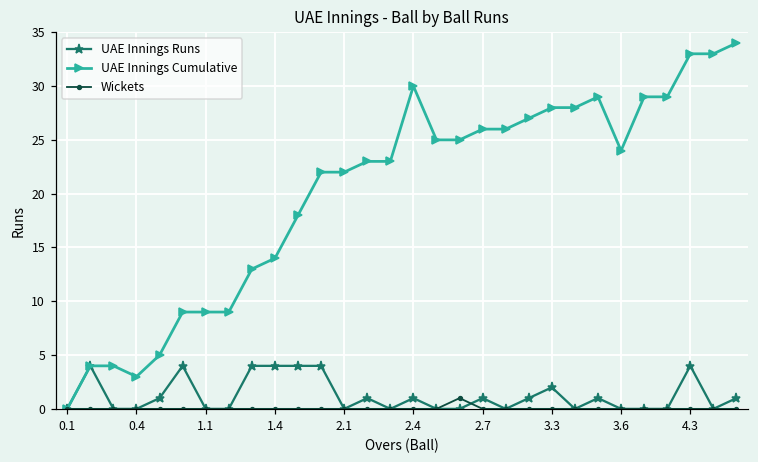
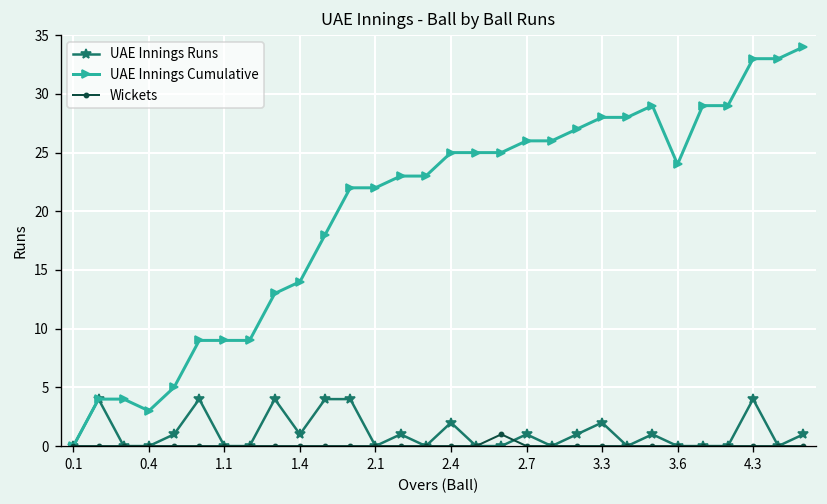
UAE Innings Runs, 1.4: 4 -> 1
UAE Innings Runs, 2.4: 1 -> 2
UAE Innings Cumulative, 2.4: 30 -> 25
